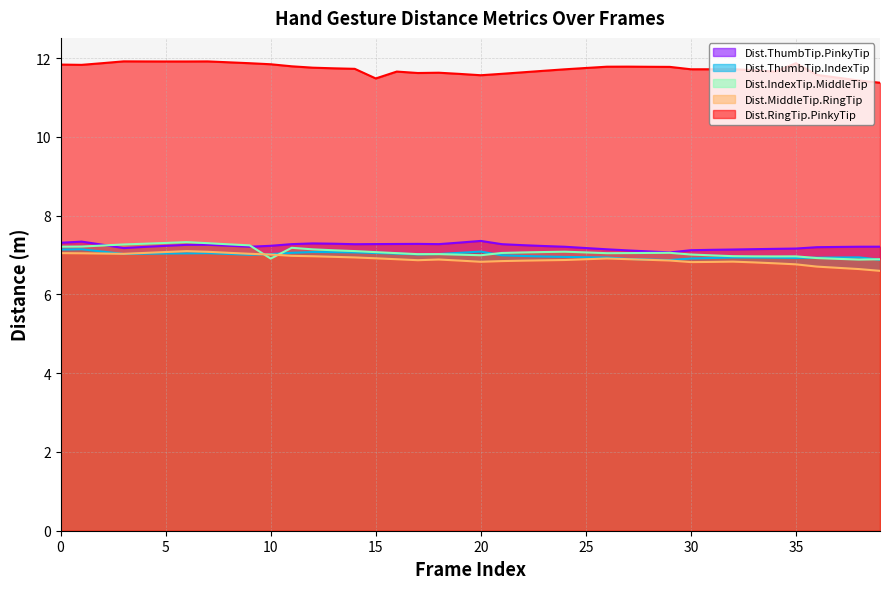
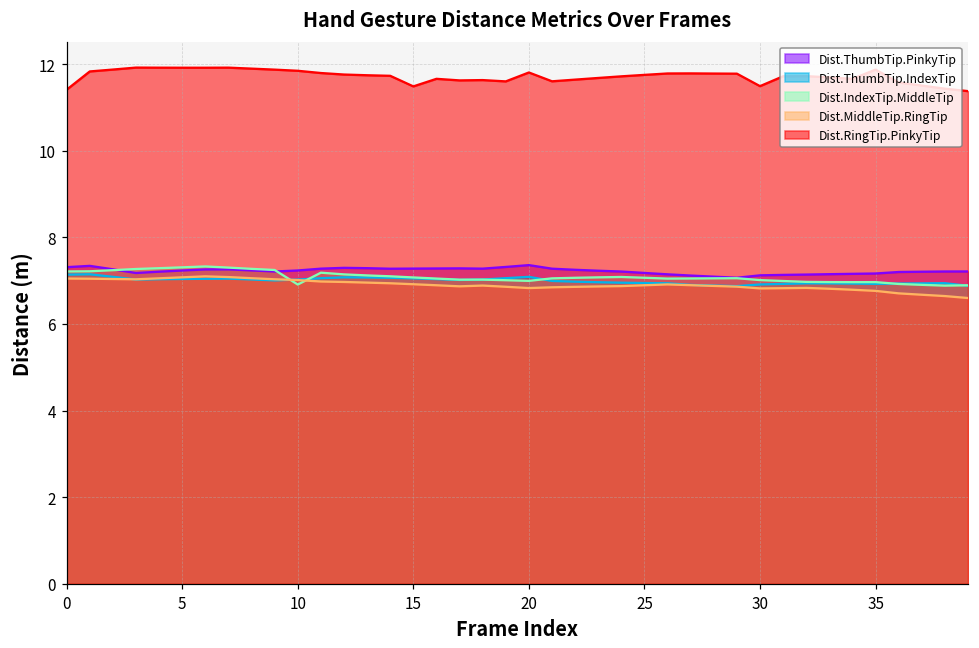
Dist.RingTip.PinkyTip, 0: 11.8 -> 11.4
Dist.RingTip.PinkyTip, 20: 11.6 -> 11.8
Dist.RingTip.PinkyTip, 30: 11.7 -> 11.5
